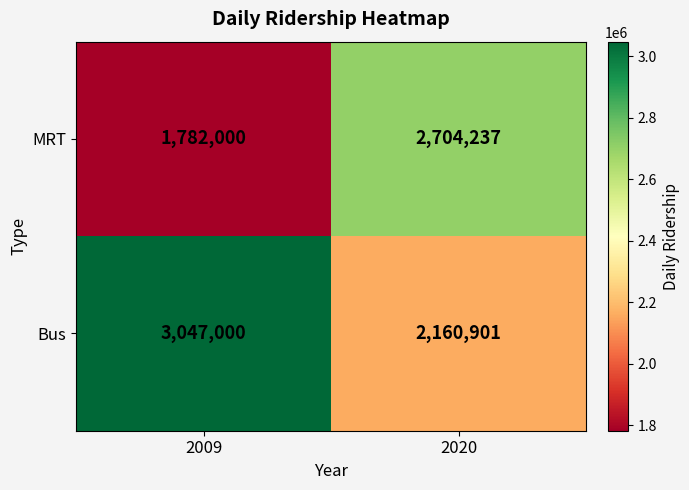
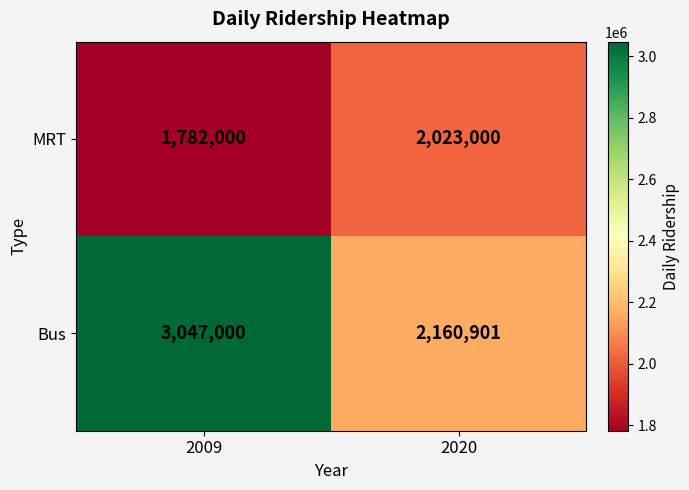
MRT, 2020: 2,704,237 -> 2,023,000
